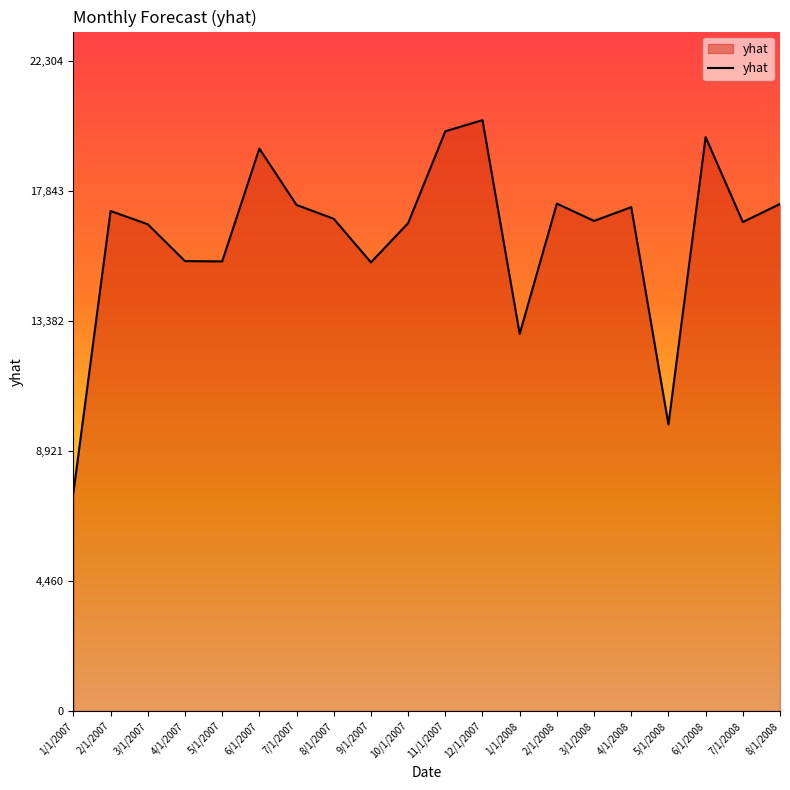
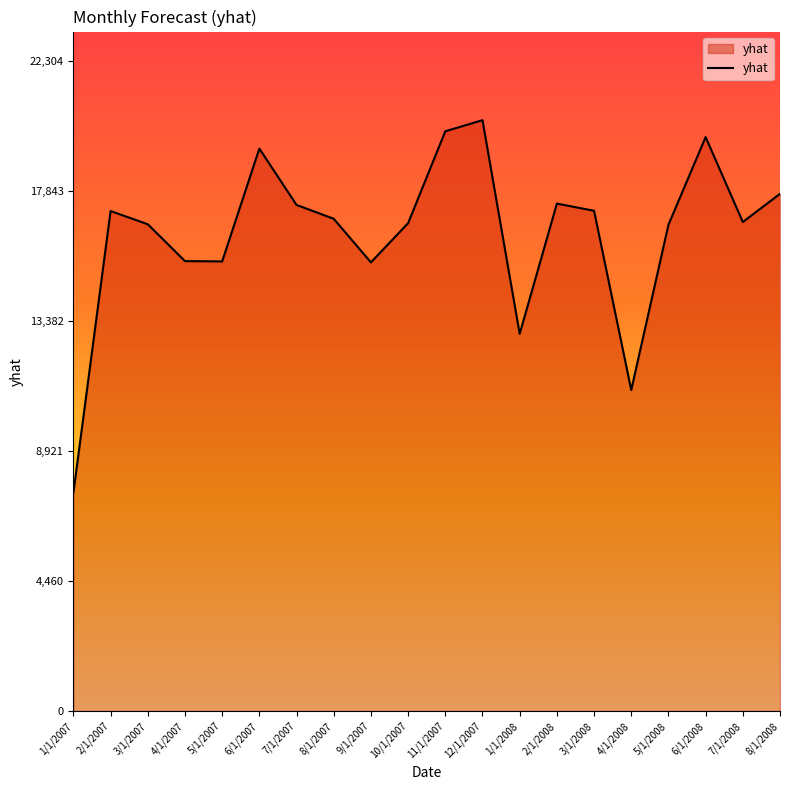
3/1/2008: 16,800 -> 17,200
4/1/2008: 17,300 -> 11,000
5/1/2008: 9,800 -> 16,700
8/1/2008: 17,400 -> 17,700
